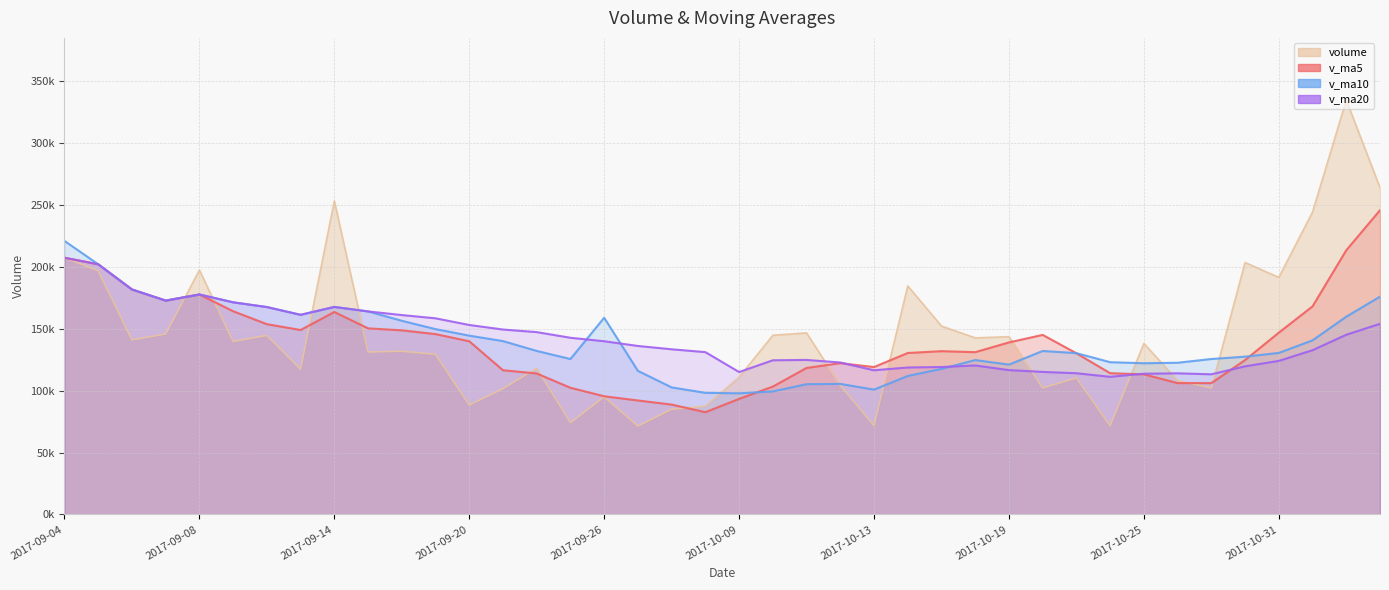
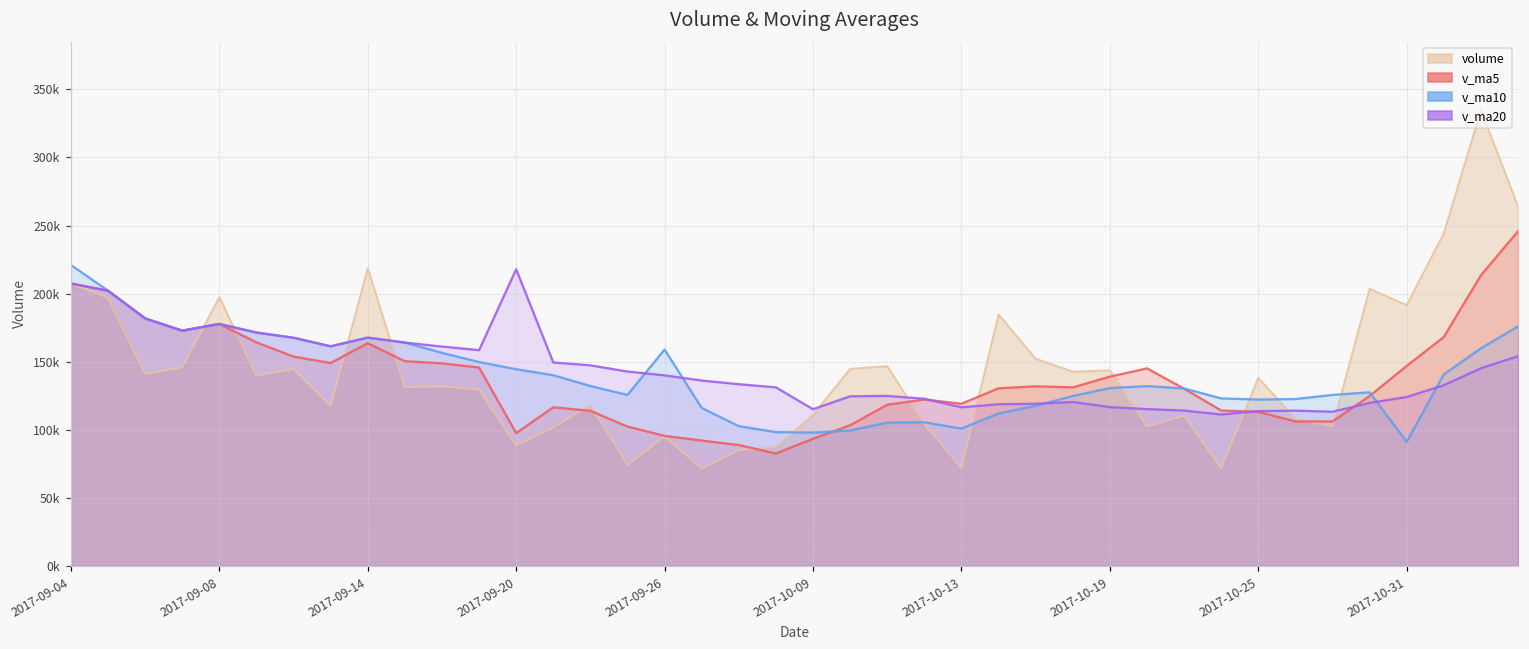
volume, 2017-09-14: 253000 -> 219000
v_ma5, 2017-09-20: 140000 -> 98000
v_ma20, 2017-09-20: 153000 -> 218000
v_ma10, 2017-10-19: 121000 -> 131000
v_ma10, 2017-10-31: 130000 -> 91000
